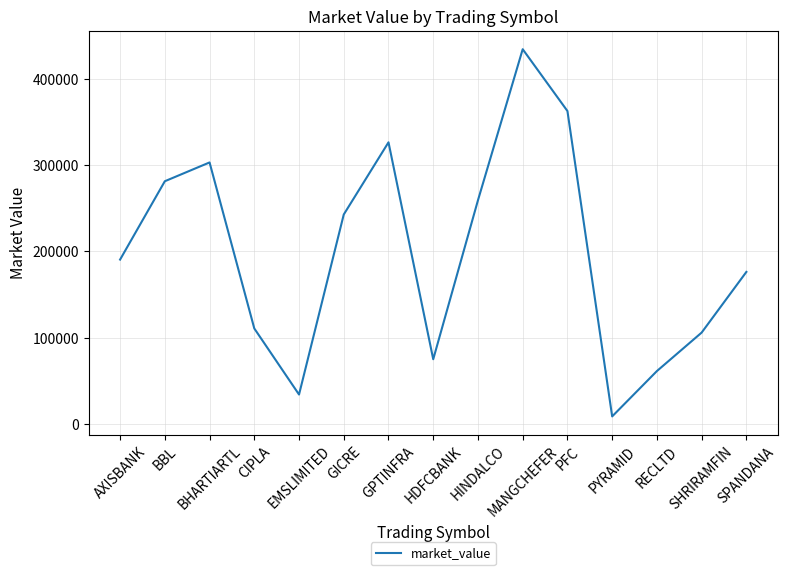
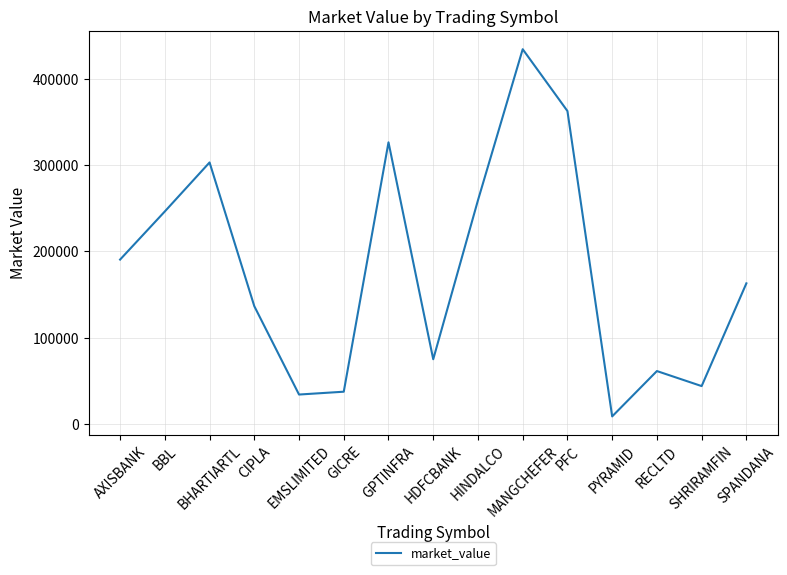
BBL: 280000 -> 250000
CIPLA: 110000 -> 140000
GICRE: 240000 -> 40000
SHRIRAMFIN: 110000 -> 40000
SPANDANA: 180000 -> 160000
